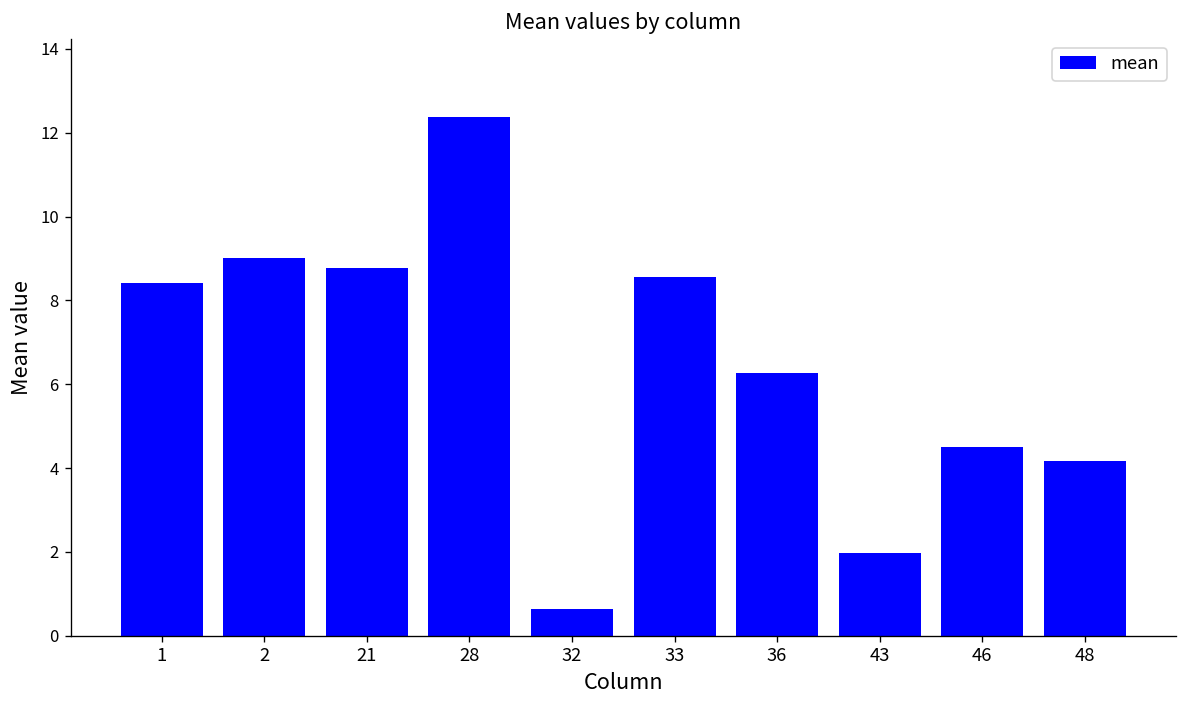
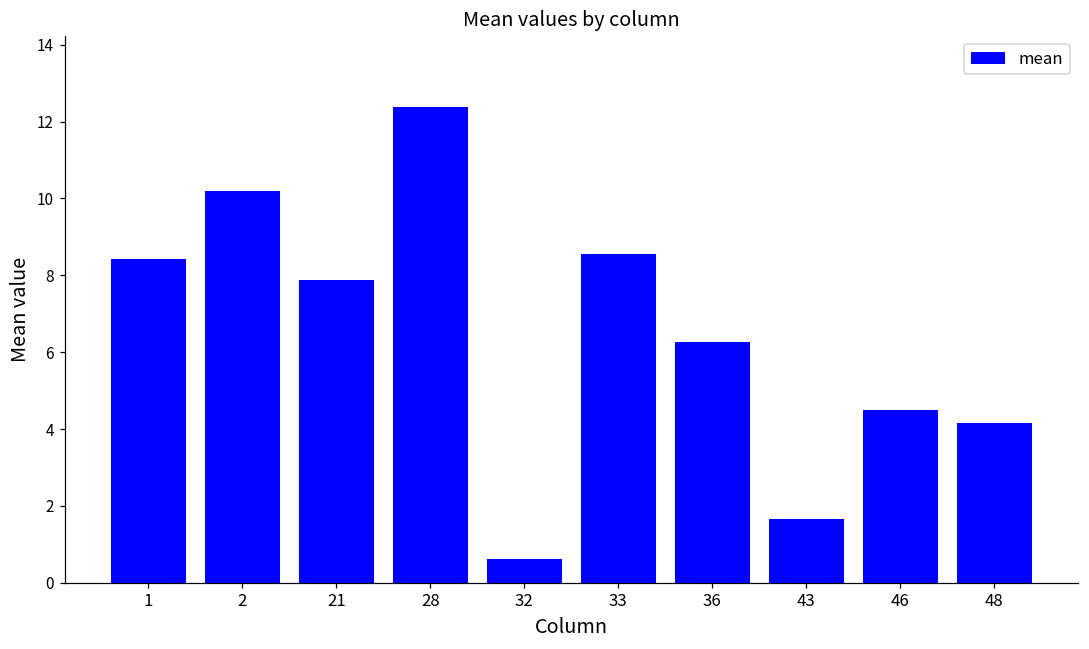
2: 9.0 -> 10.2
21: 8.8 -> 7.9
43: 2.0 -> 1.7
